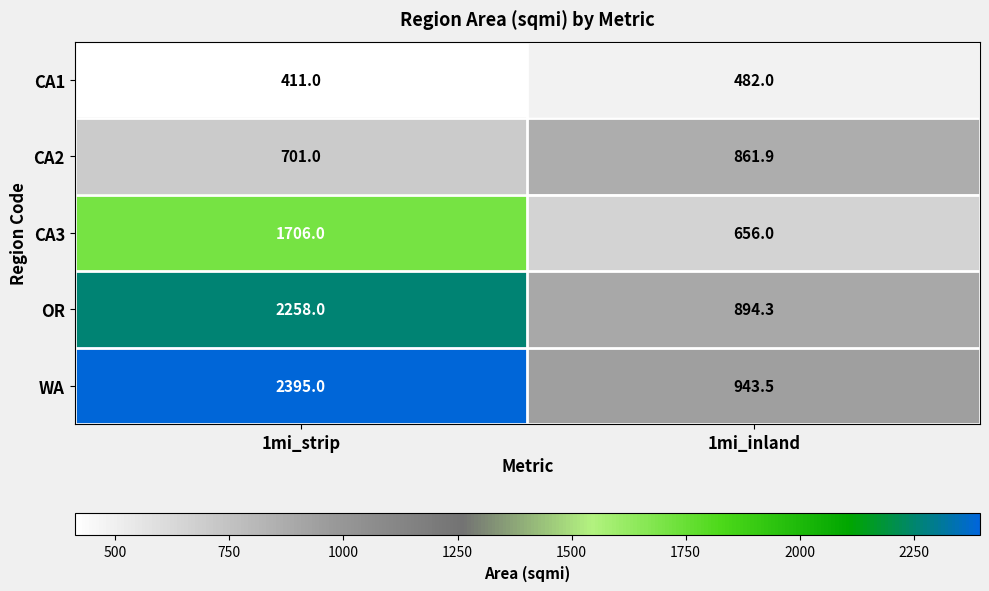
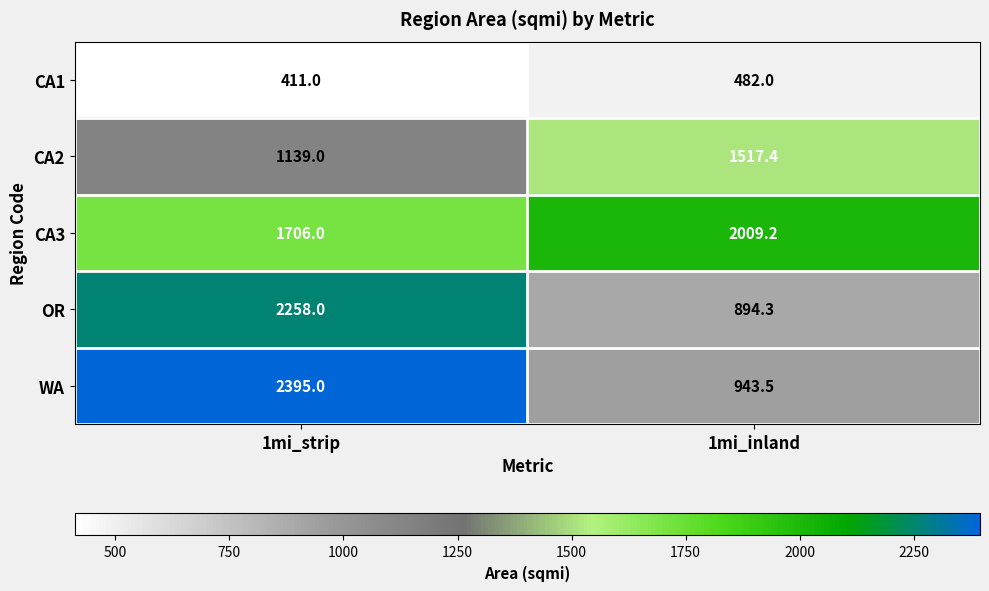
CA2, 1mi_strip: 701.0 -> 1139.0
CA2, 1mi_inland: 861.9 -> 1517.4
CA3, 1mi_inland: 656.0 -> 2009.2
